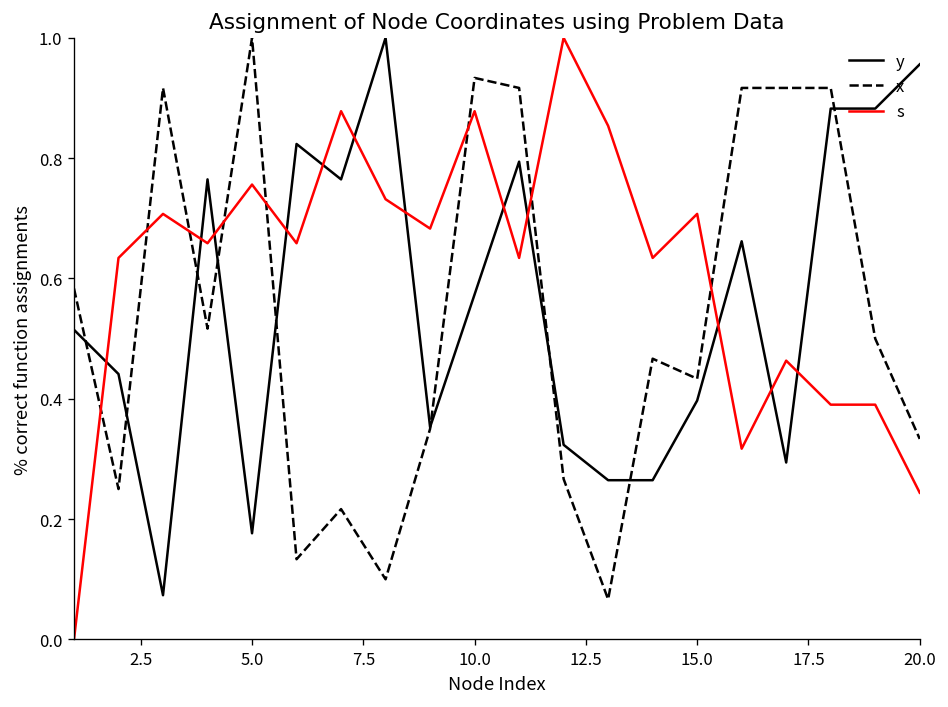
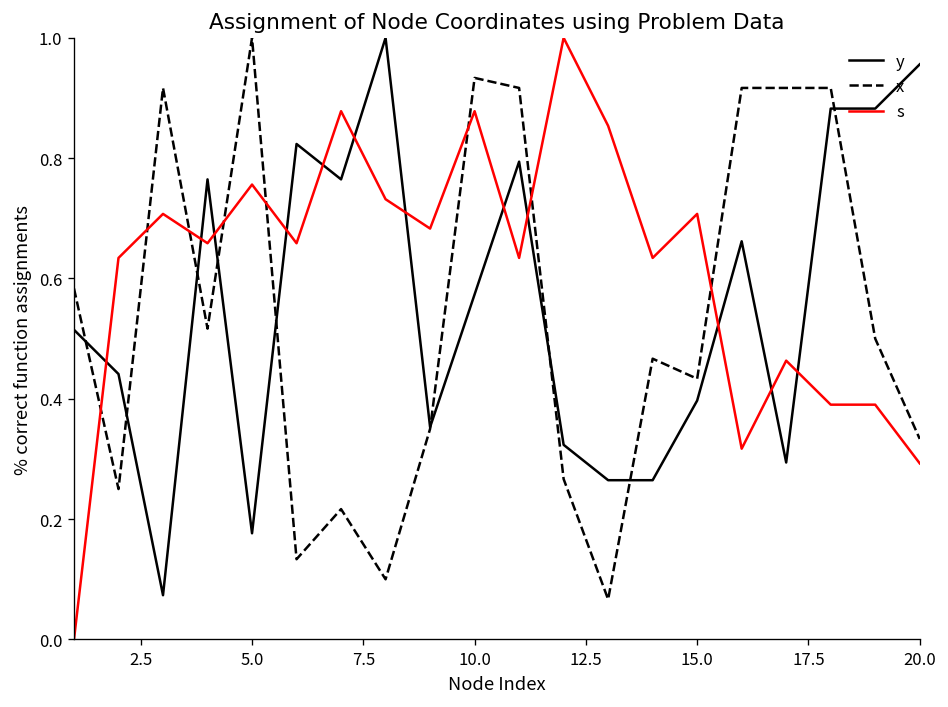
s, 20.0: 0.24 -> 0.29
